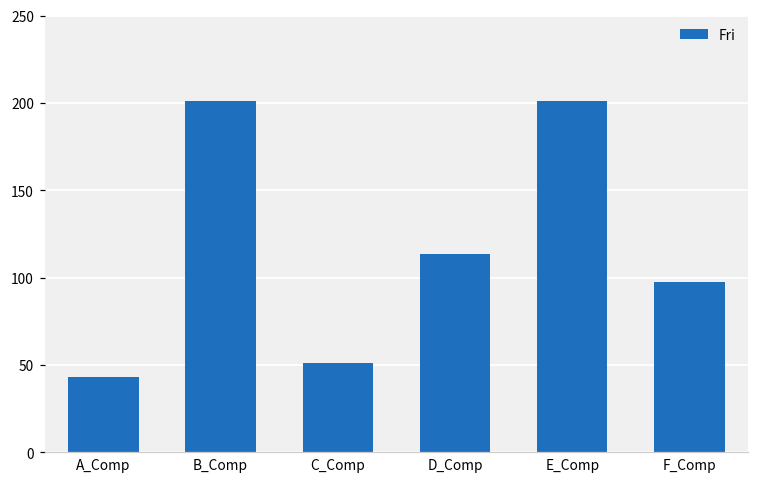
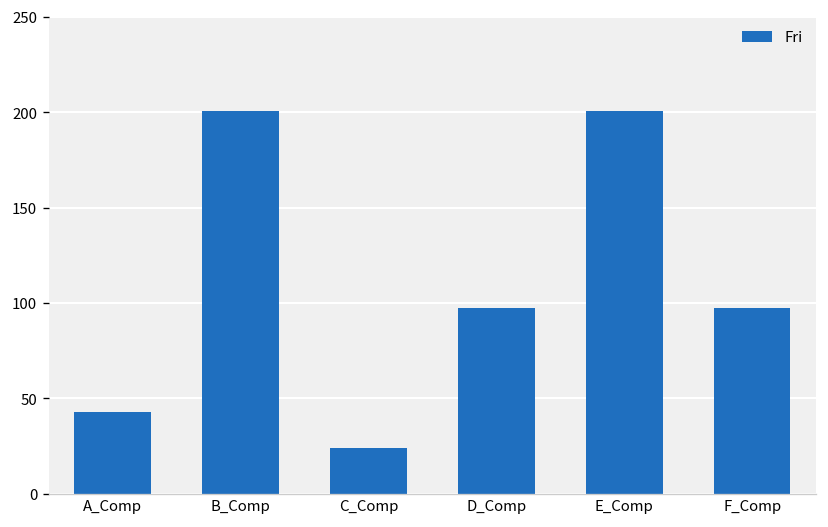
C_Comp: 51 -> 24
D_Comp: 114 -> 98
